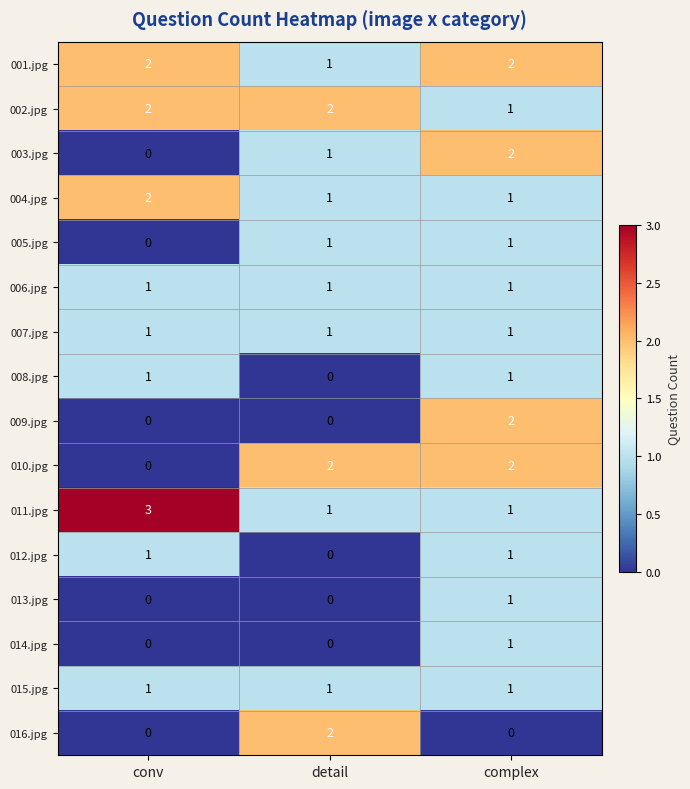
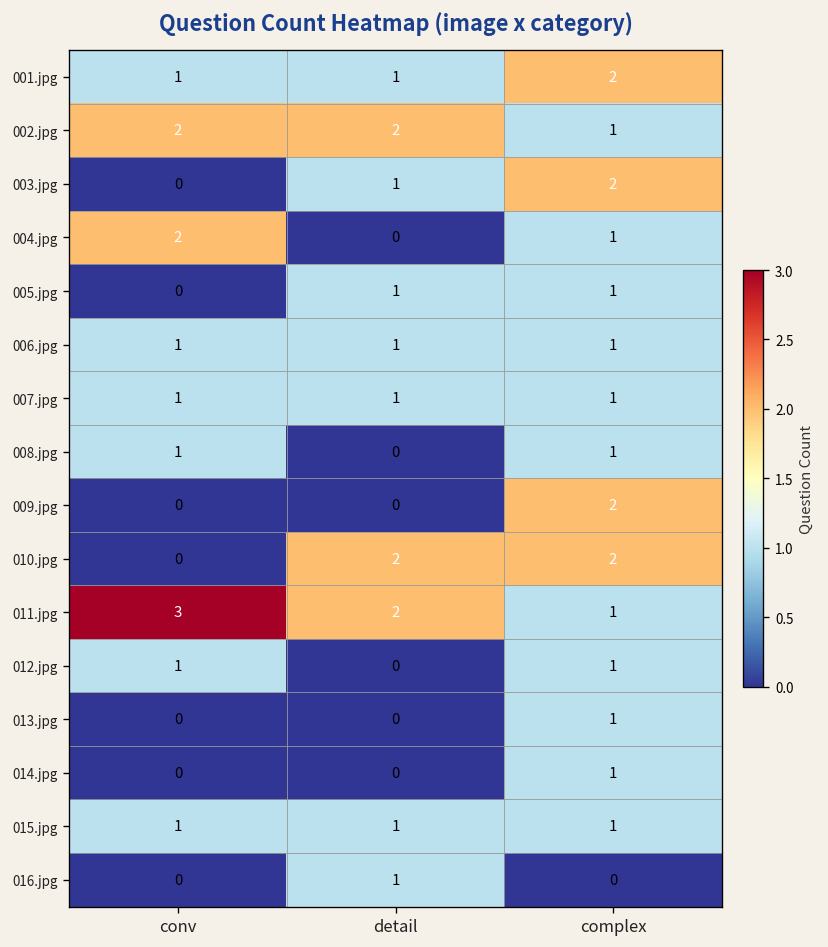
001.jpg, conv: 2 -> 1
004.jpg, detail: 1 -> 0
011.jpg, detail: 1 -> 2
016.jpg, detail: 2 -> 1
